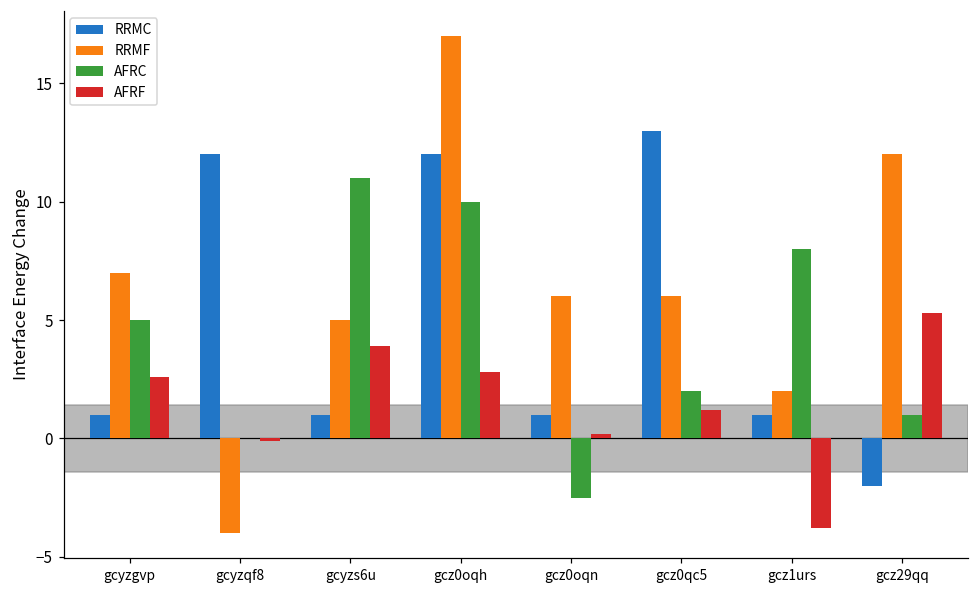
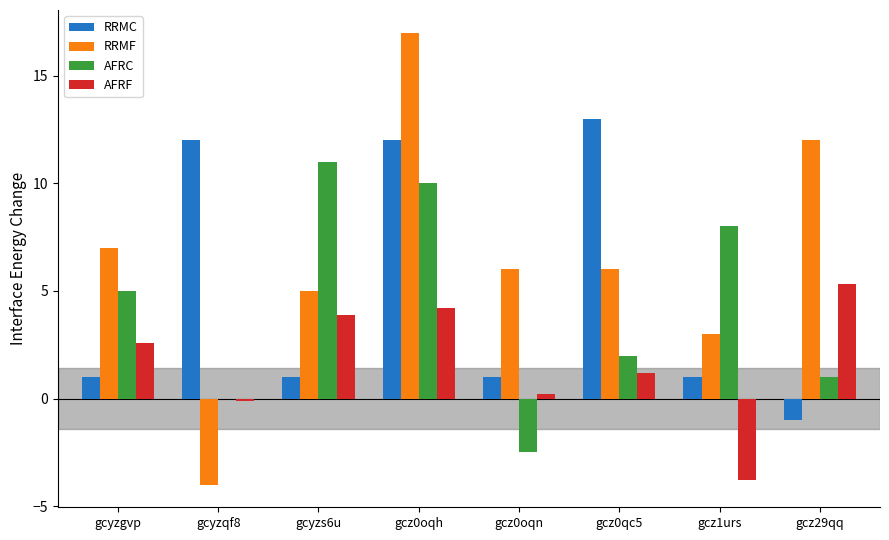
AFRF, gcz0oqh: 2.8 -> 4.2
RRMF, gcz1urs: 2 -> 3
RRMC, gcz29qq: -2 -> -1
